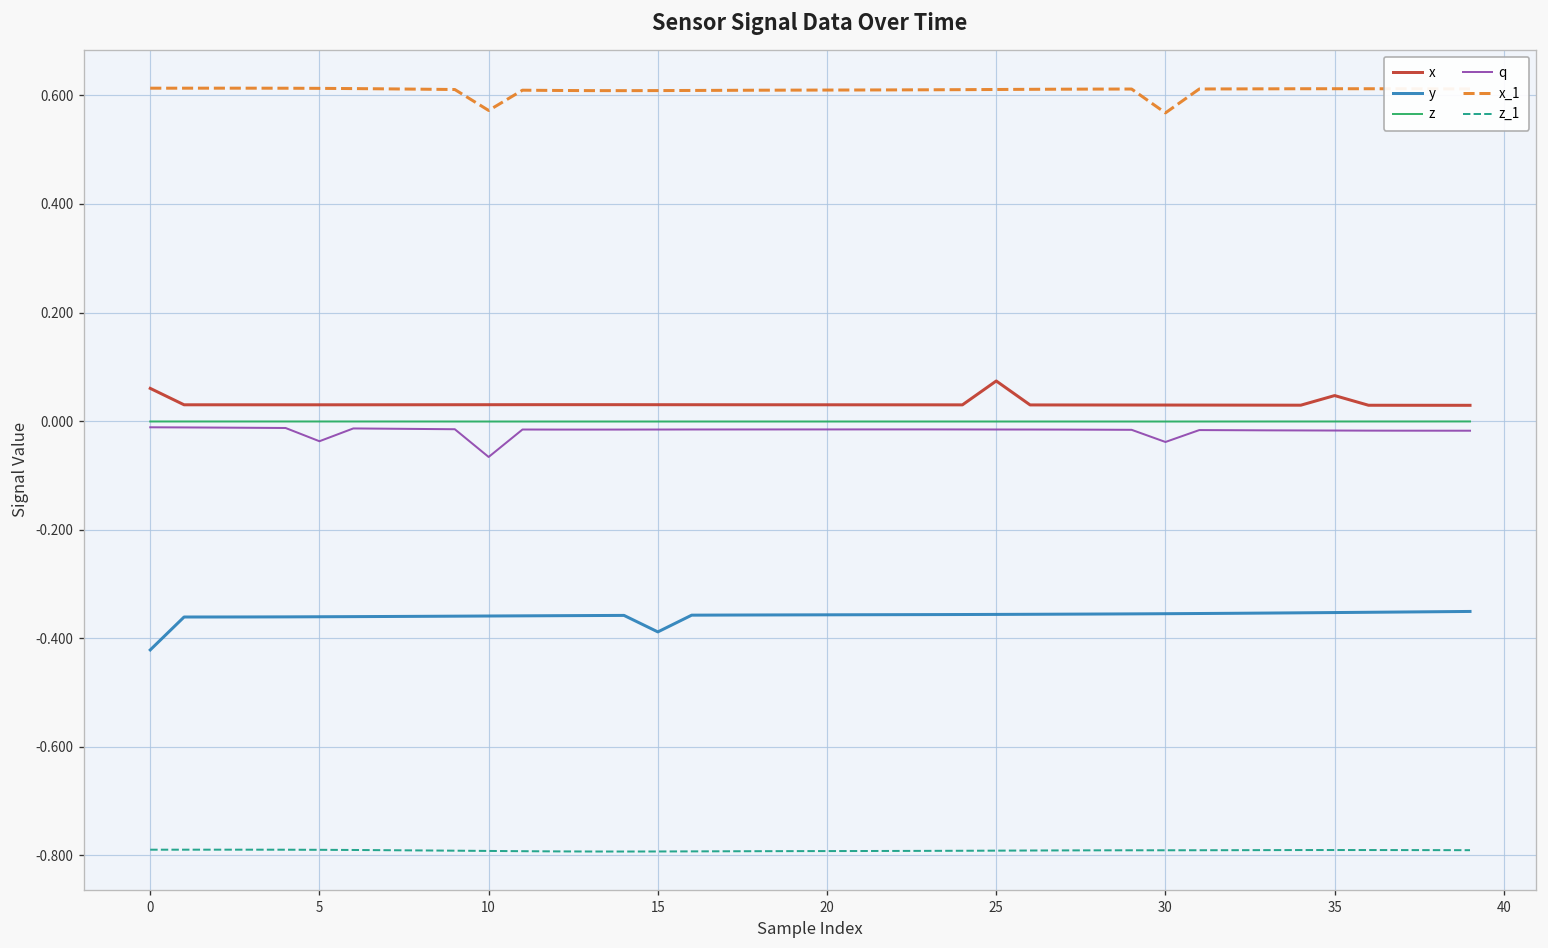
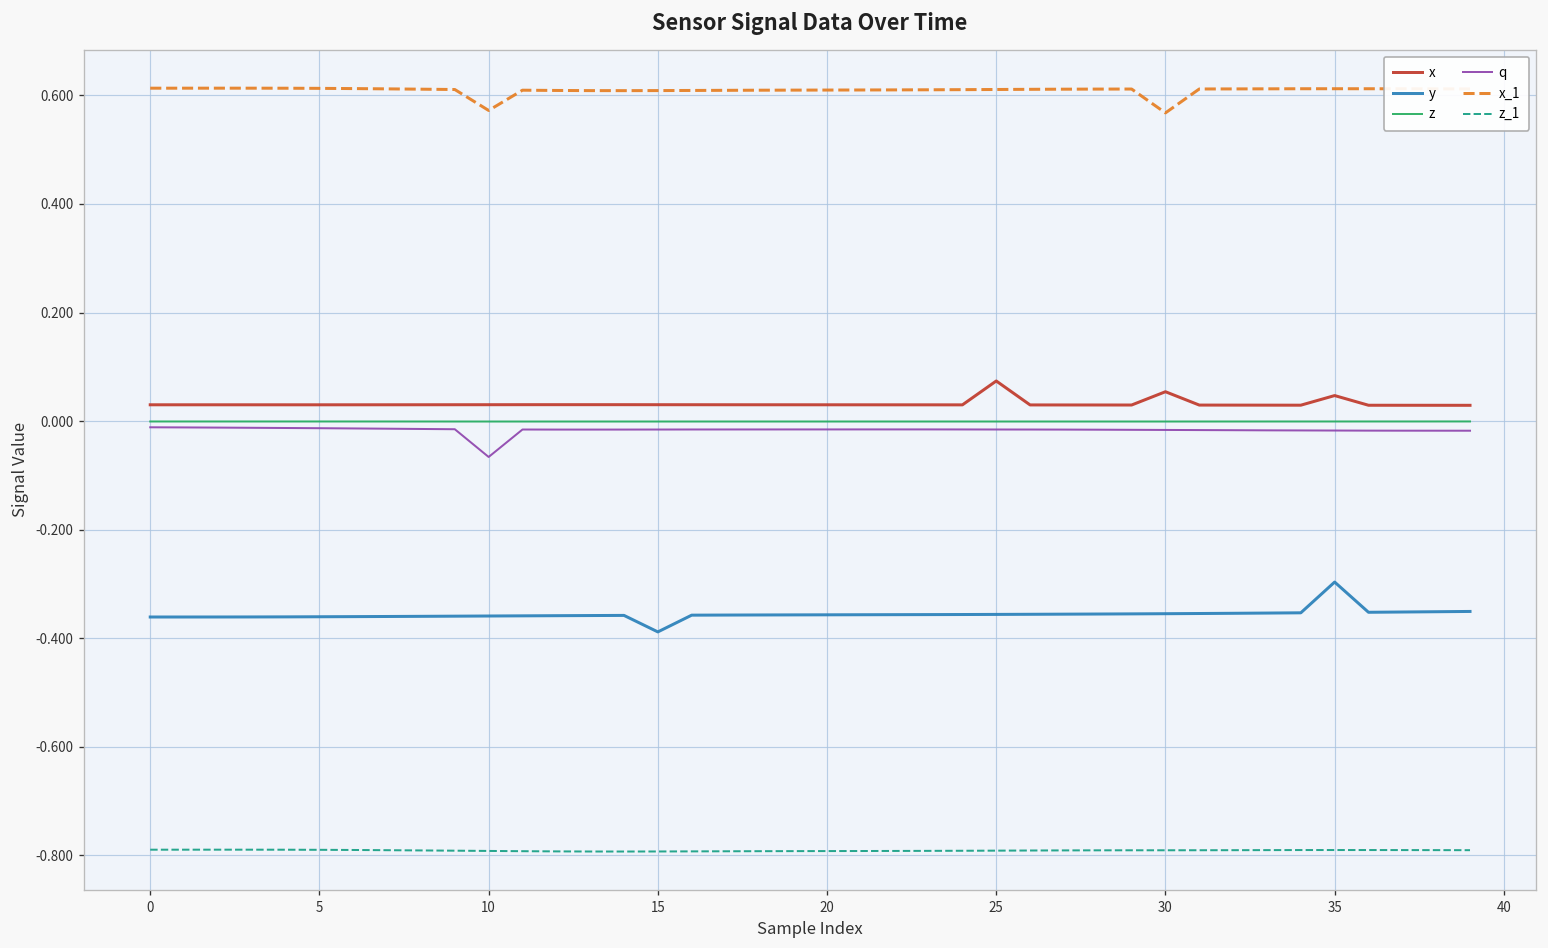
x, 0: 0.06 -> 0.03
y, 0: -0.42 -> -0.36
q, 5: -0.04 -> -0.01
x, 30: 0.03 -> 0.05
q, 30: -0.04 -> -0.02
y, 35: -0.35 -> -0.30
